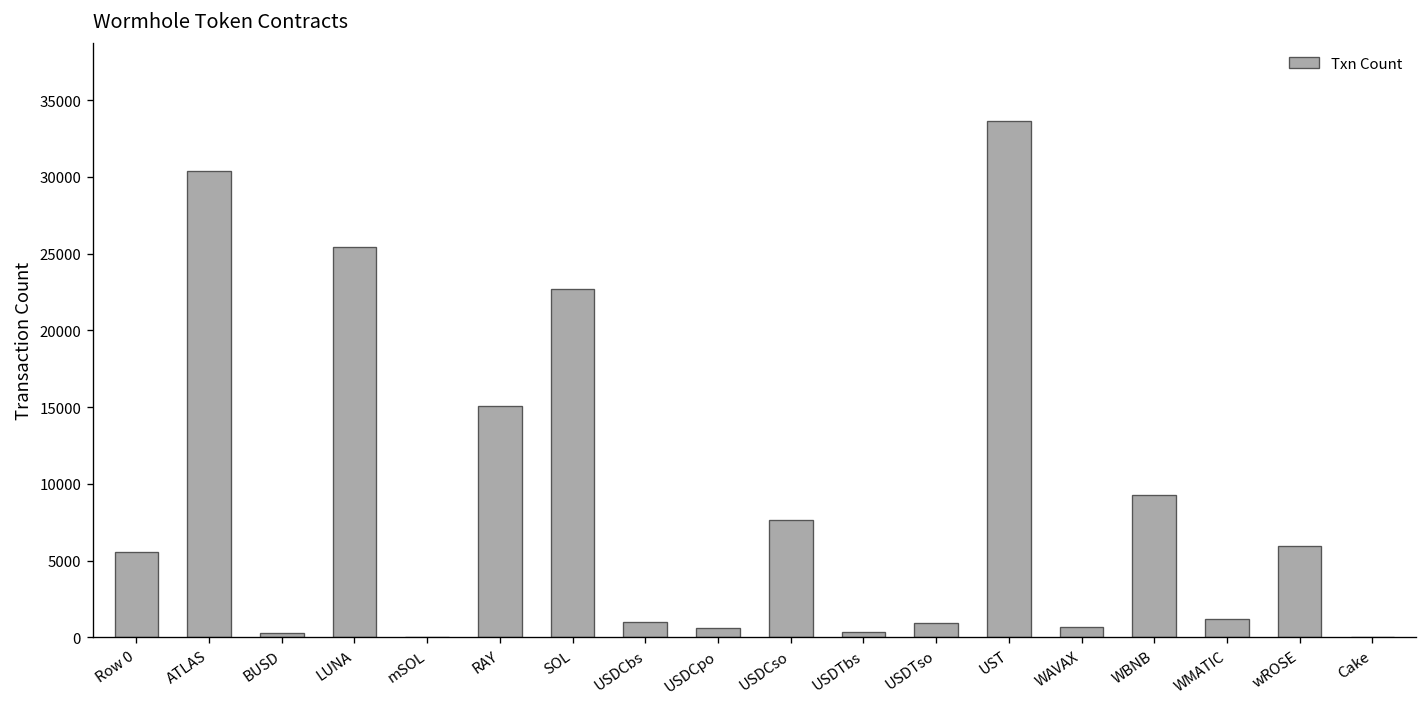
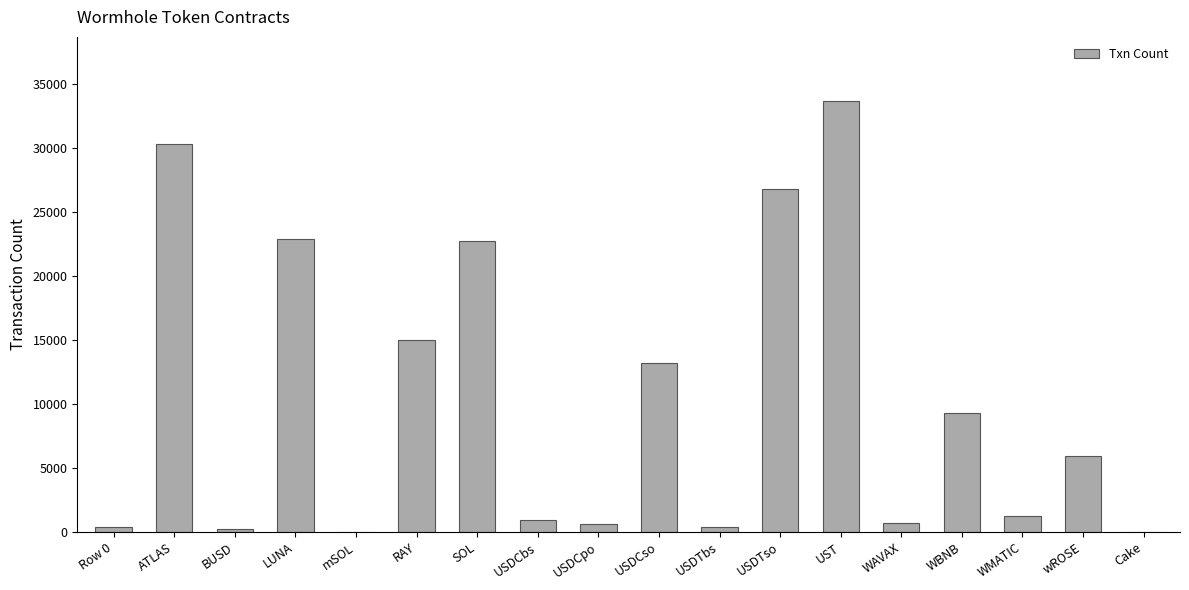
Row 0: 5600 -> 300
LUNA: 25400 -> 22900
USDCso: 7600 -> 13200
USDTso: 900 -> 26800
